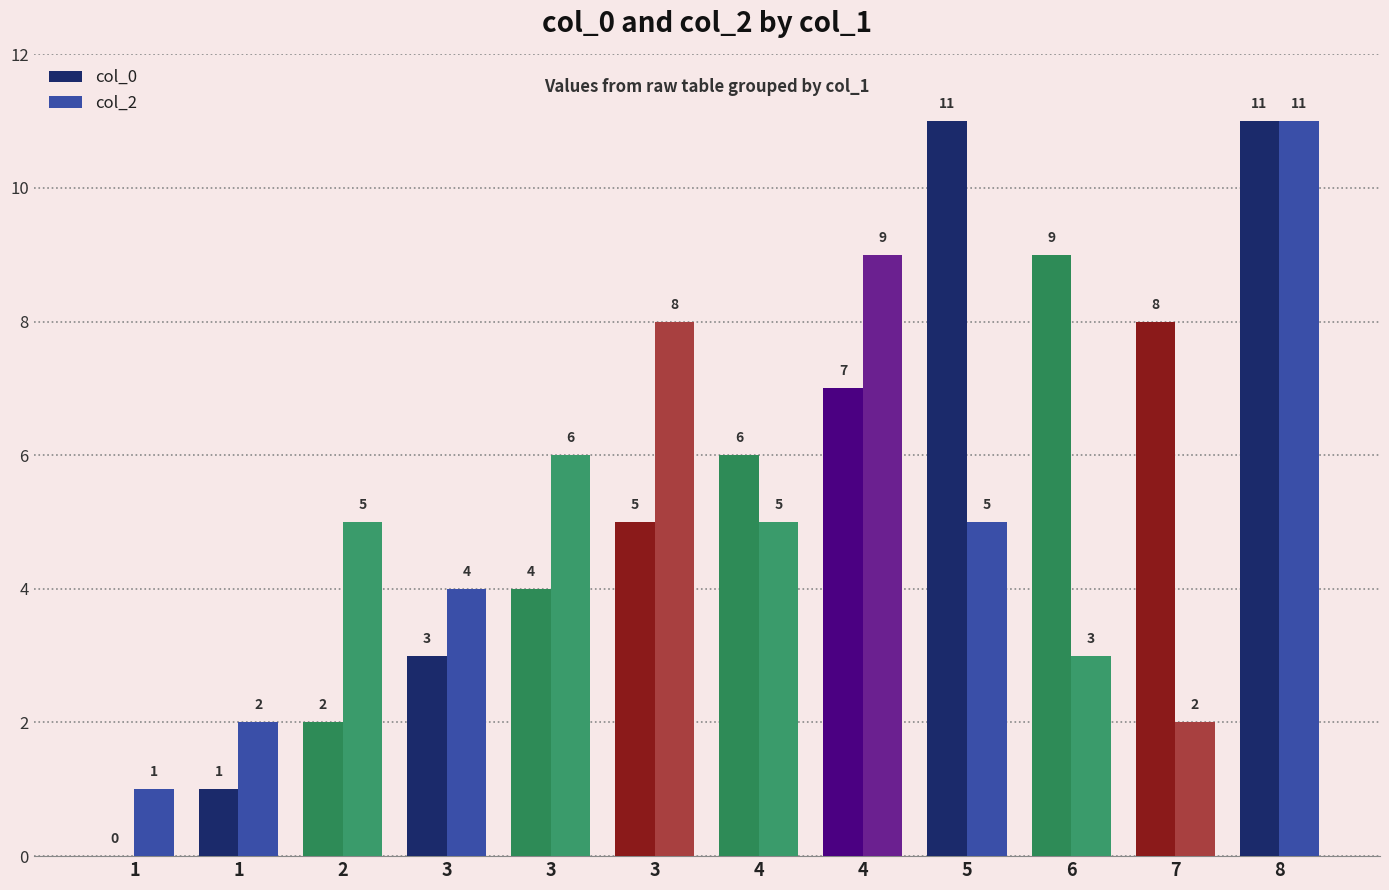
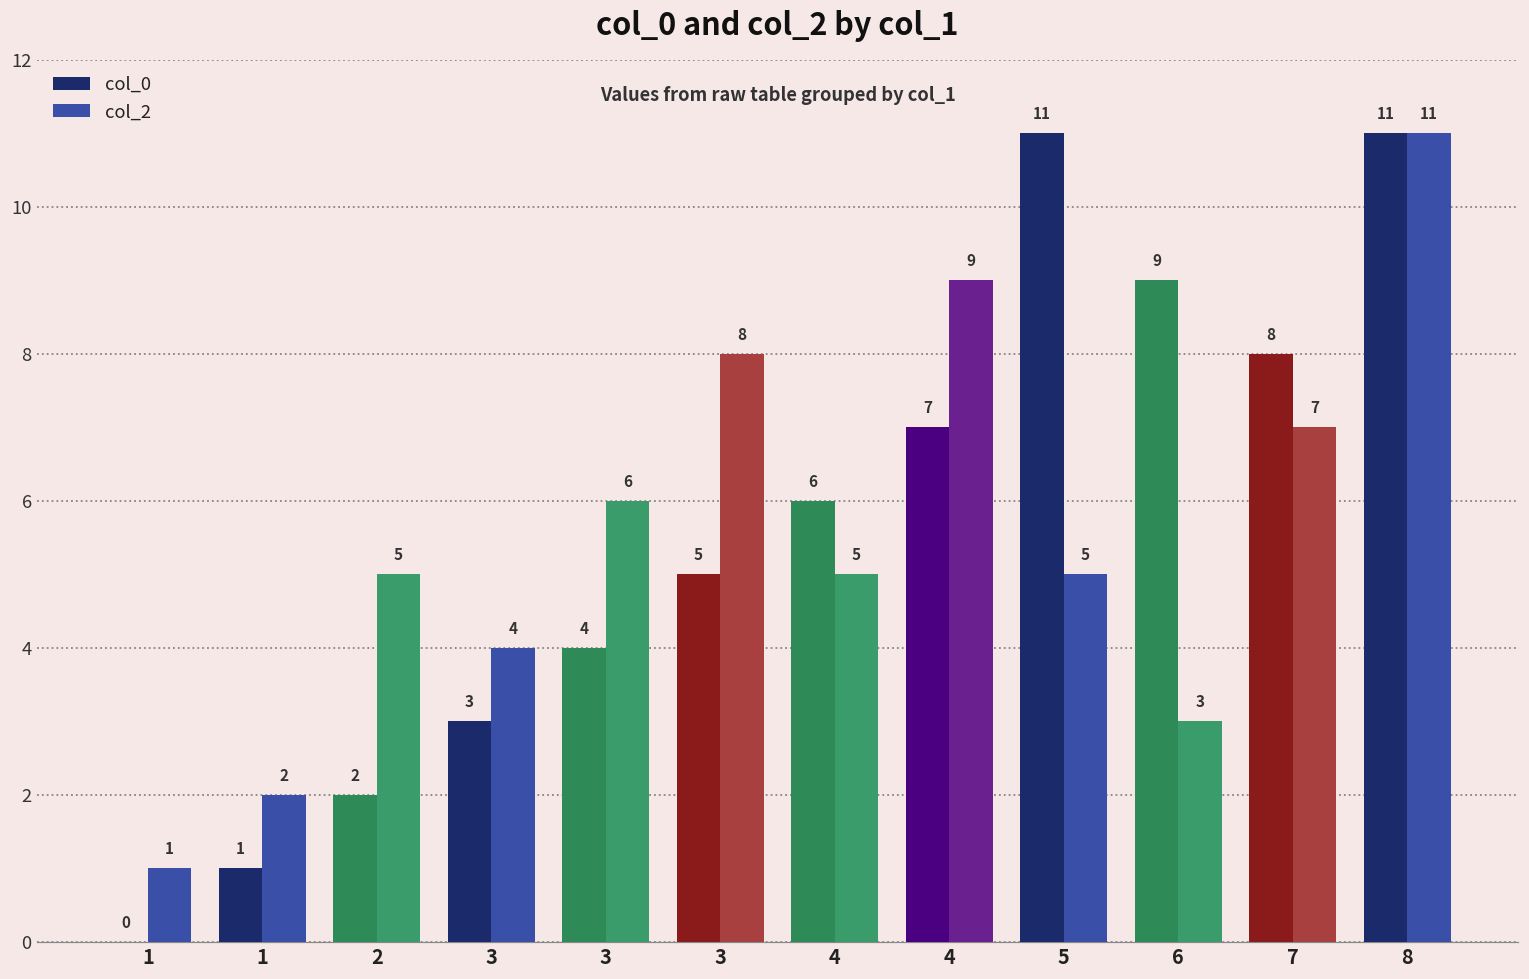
col_2, 7: 2 -> 7
